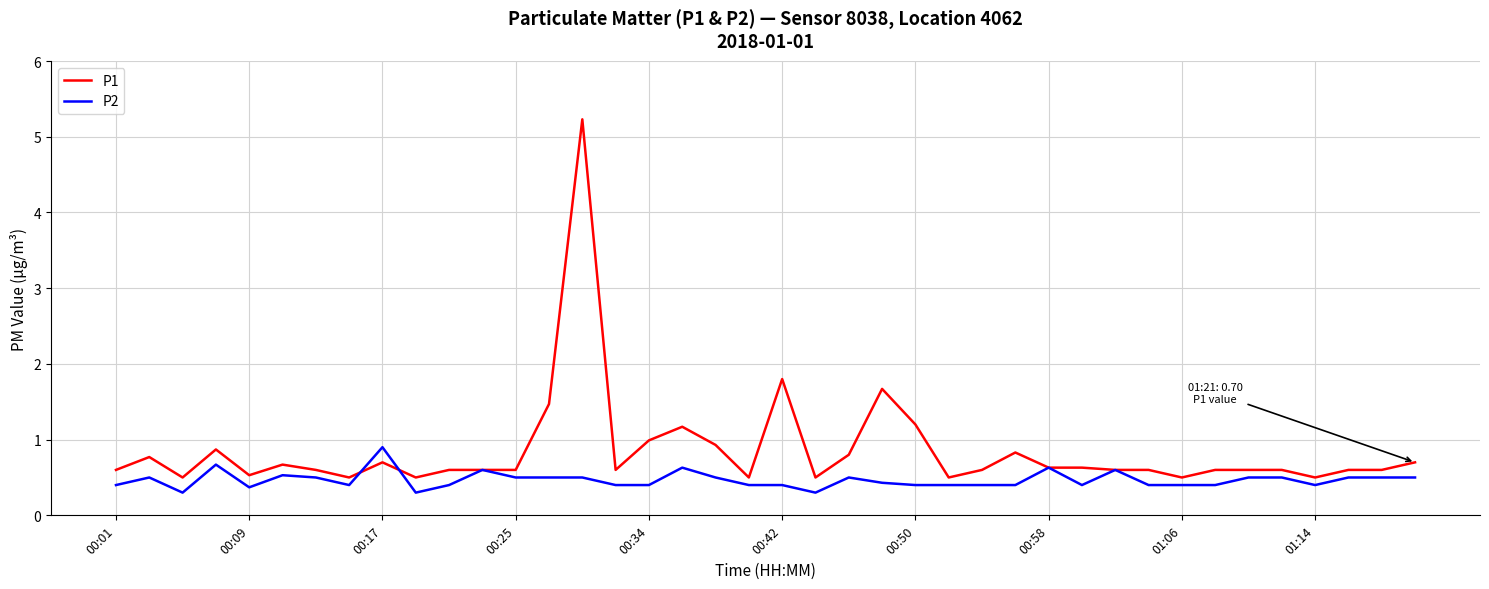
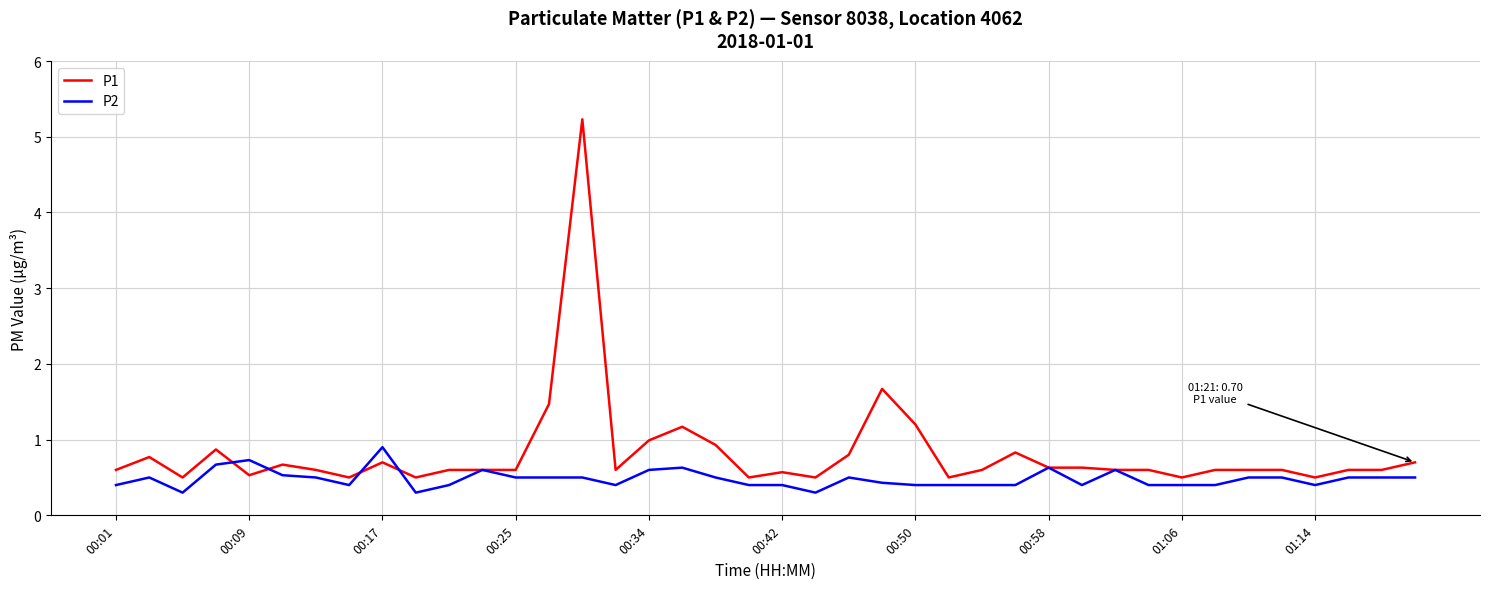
P2, 00:09: 0.4 -> 0.7
P2, 00:34: 0.4 -> 0.6
P1, 00:42: 1.8 -> 0.6
